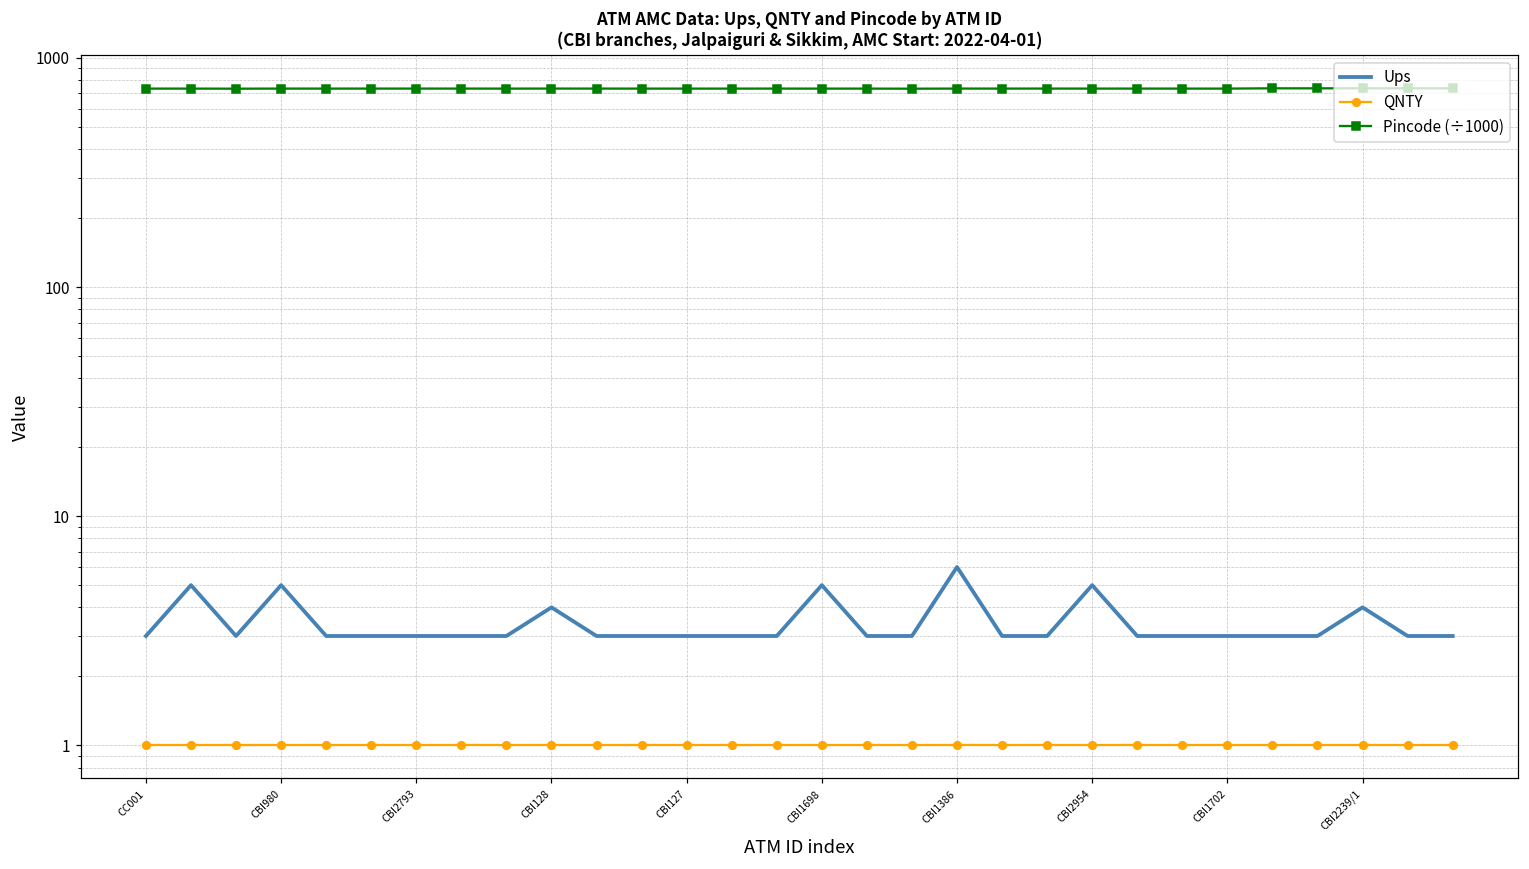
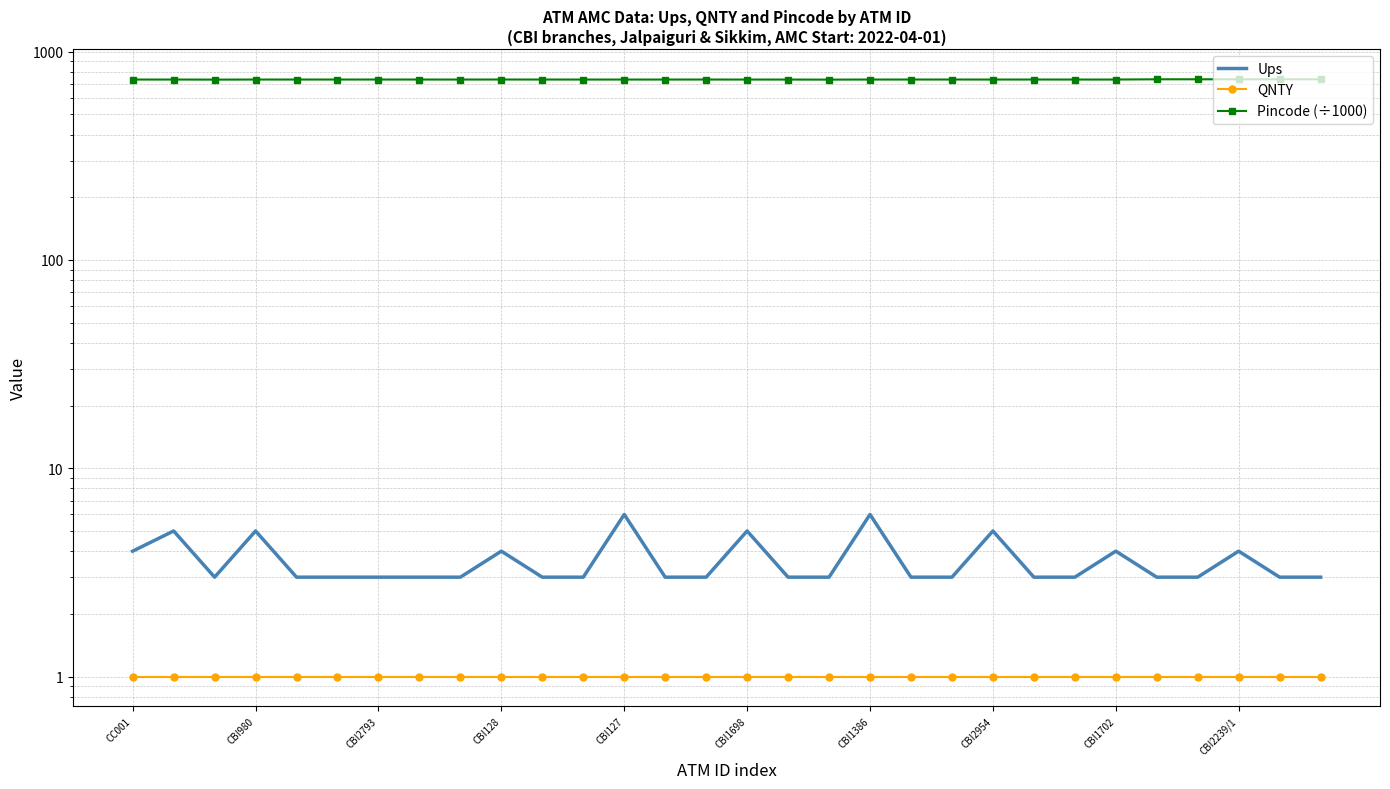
Ups, CC001: 3 -> 4
Ups, CBI127: 3 -> 6
Ups, CBI1702: 3 -> 4
